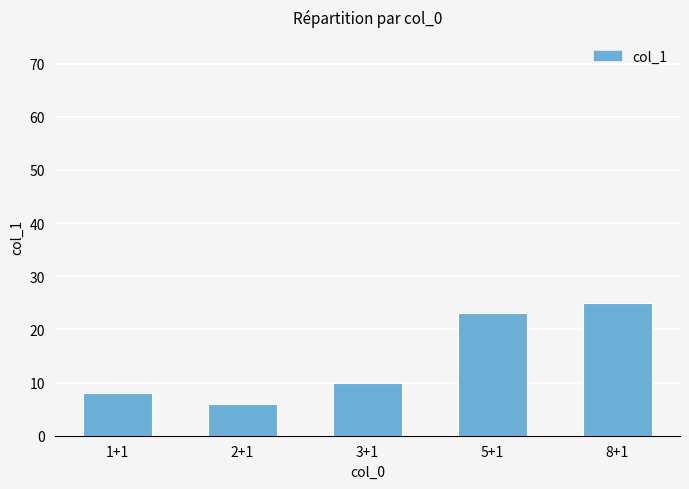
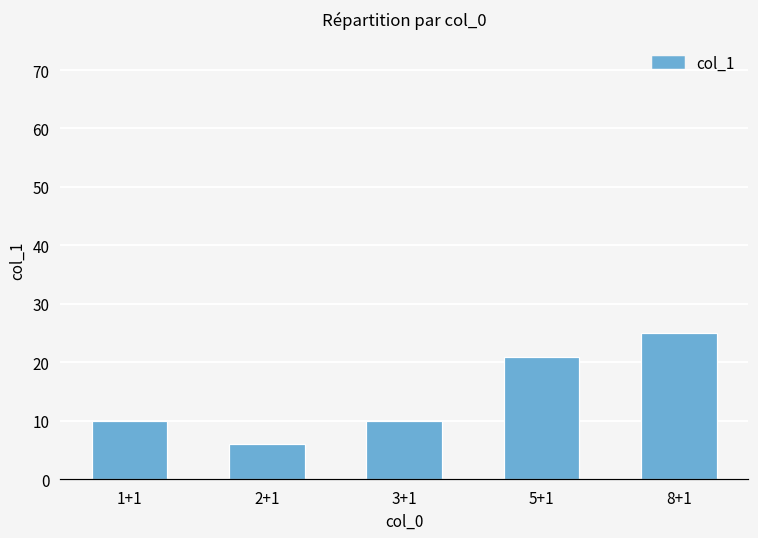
1+1: 8 -> 10
5+1: 23 -> 21
